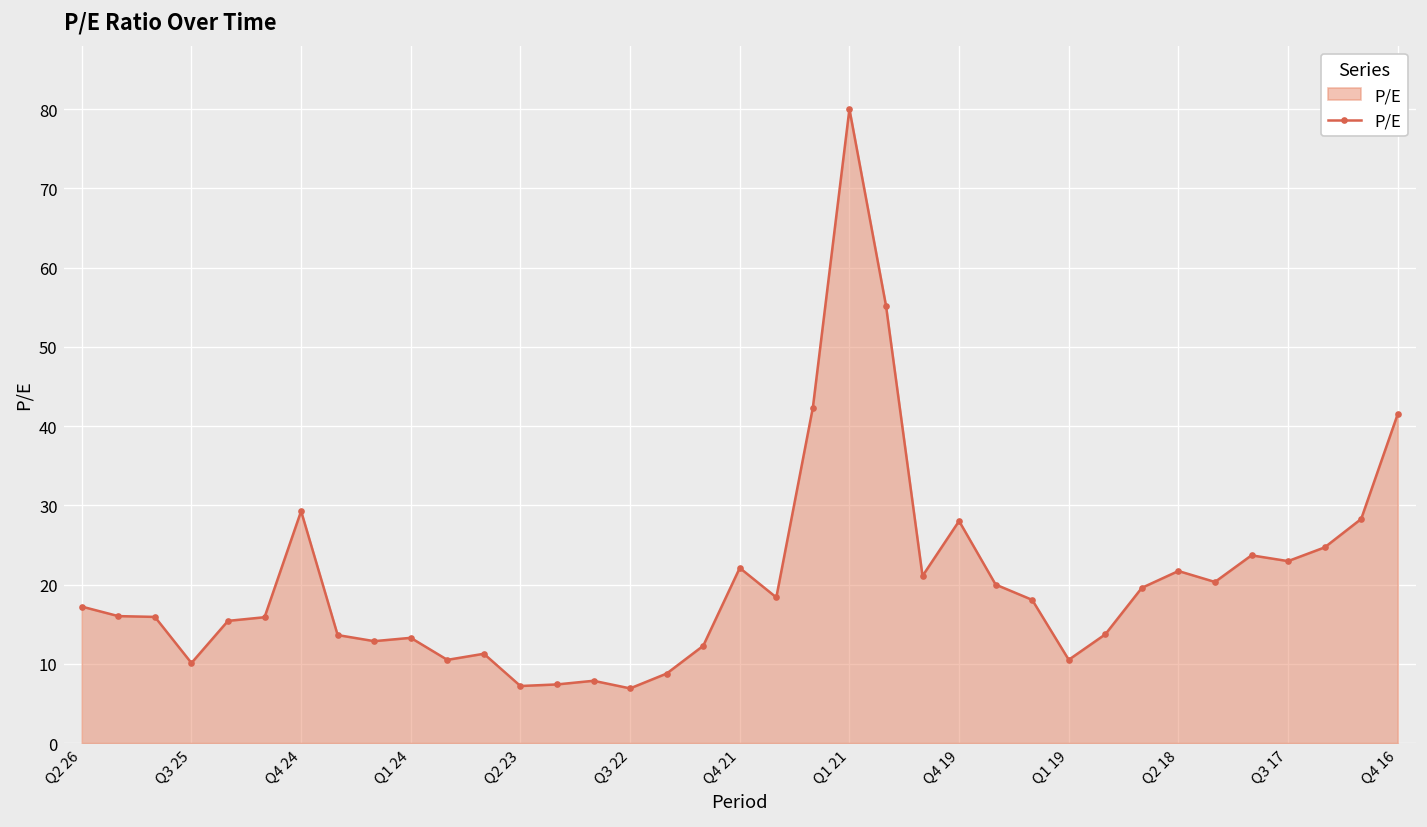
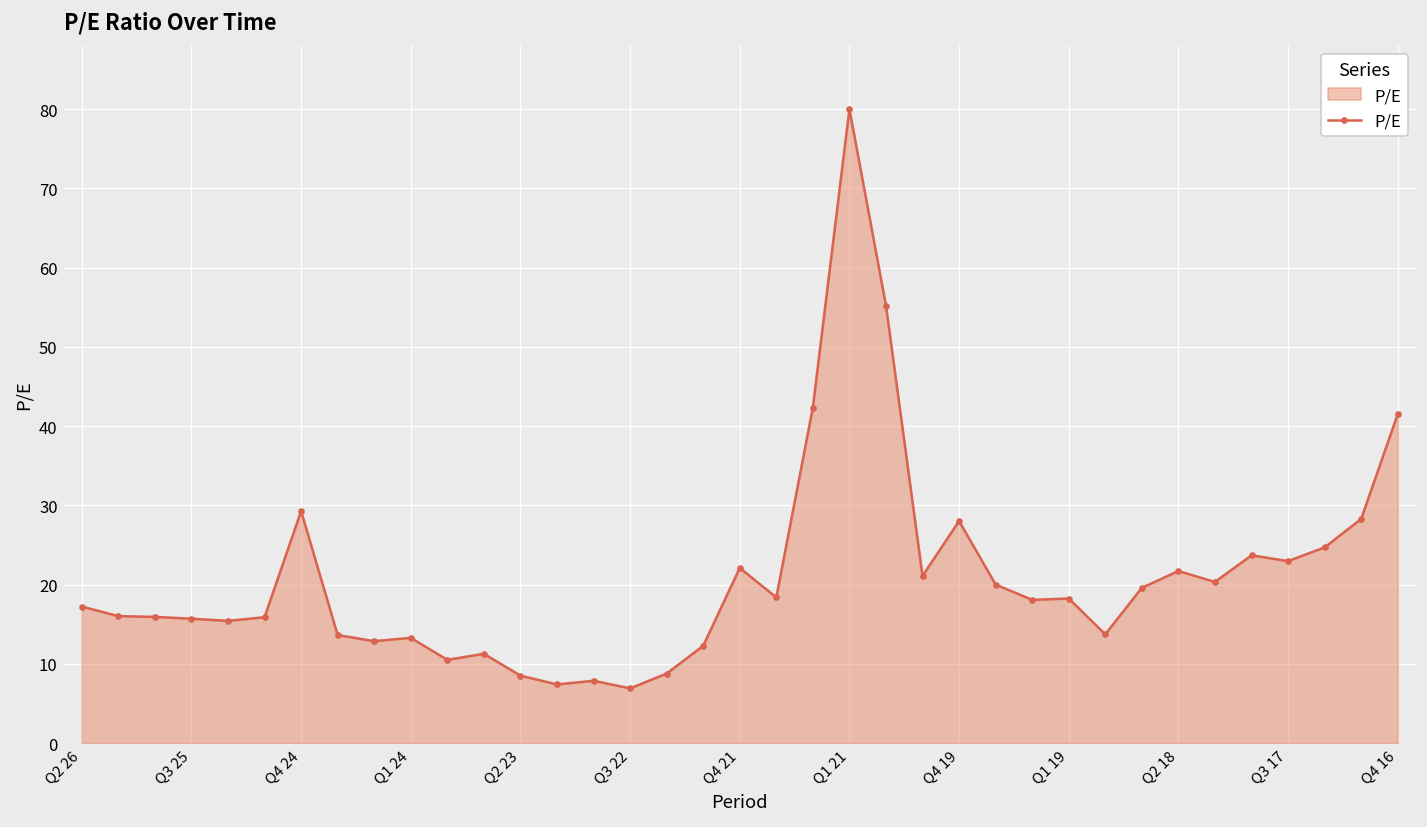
Q3 25: 10 -> 16
Q2 23: 7 -> 9
Q1 19: 11 -> 18
